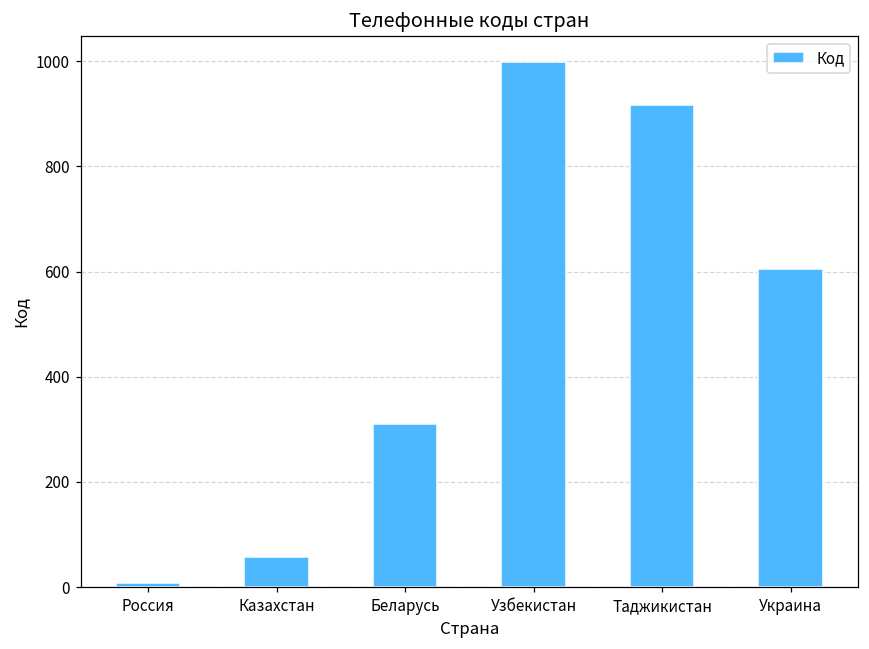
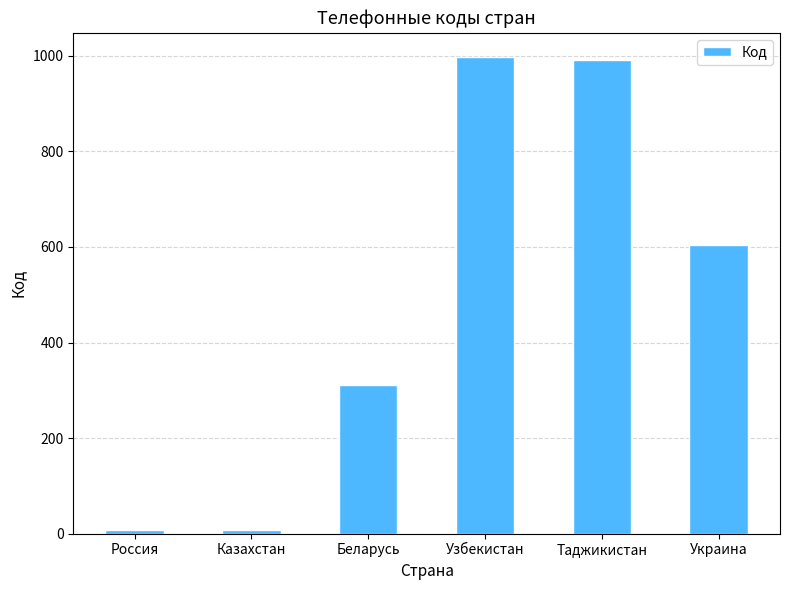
Казахстан: 60 -> 10
Таджикистан: 920 -> 990
